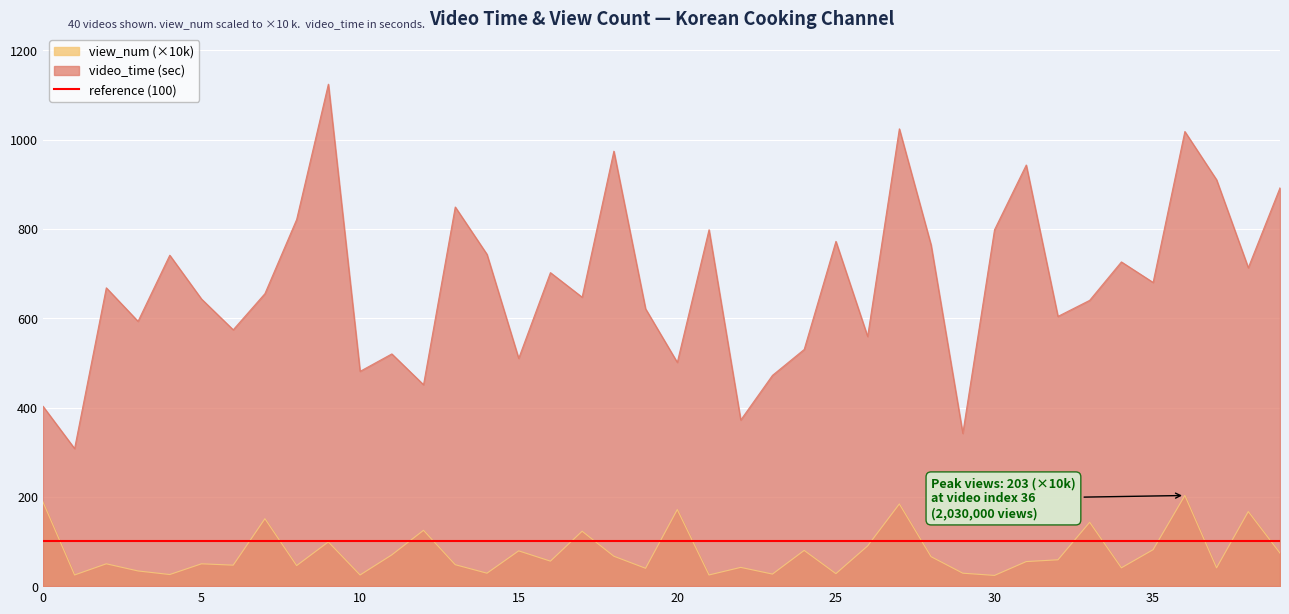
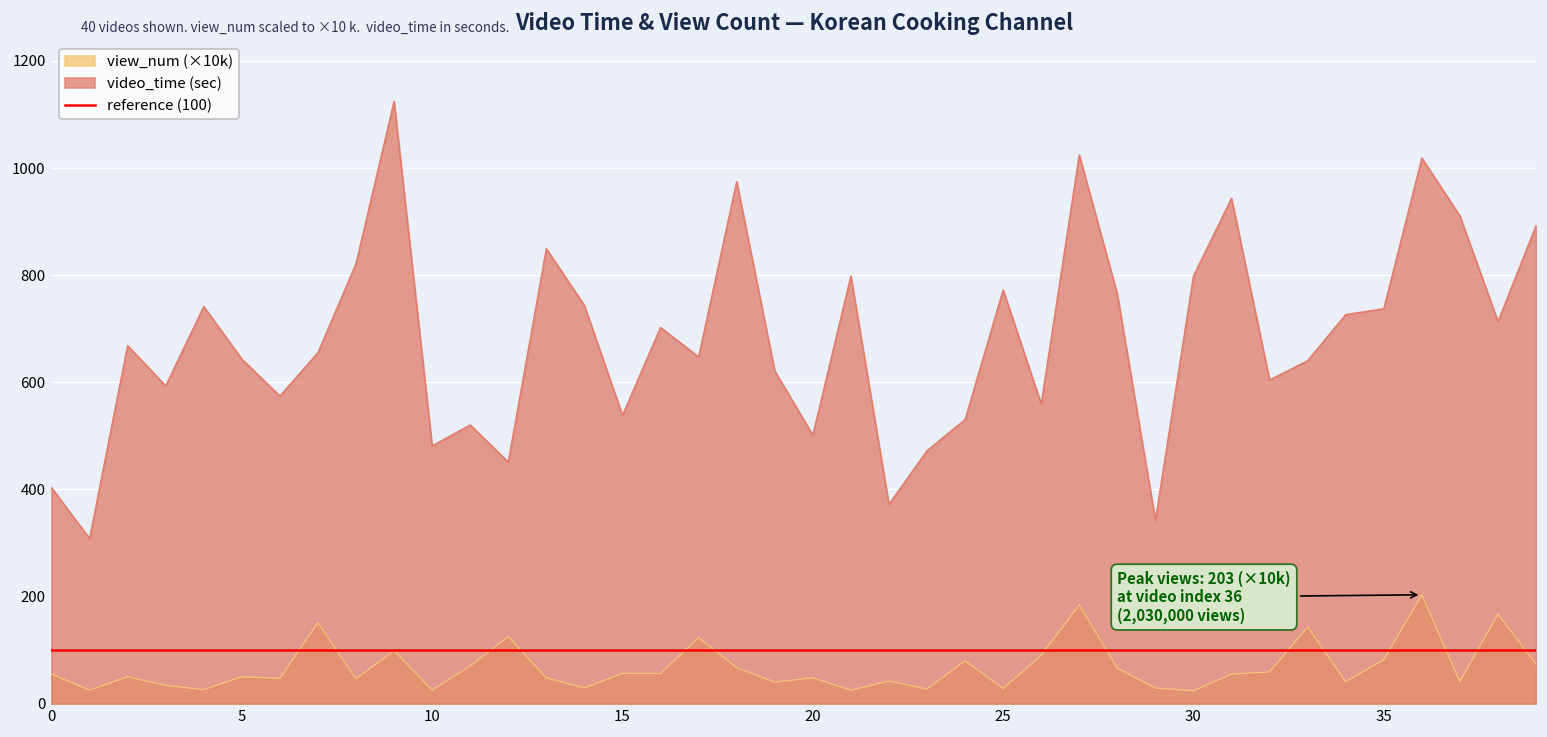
view_num (×10k), 0: 190 -> 60
view_num (×10k), 15: 80 -> 60
video_time (sec), 15: 510 -> 540
view_num (×10k), 20: 170 -> 50
video_time (sec), 35: 680 -> 740
